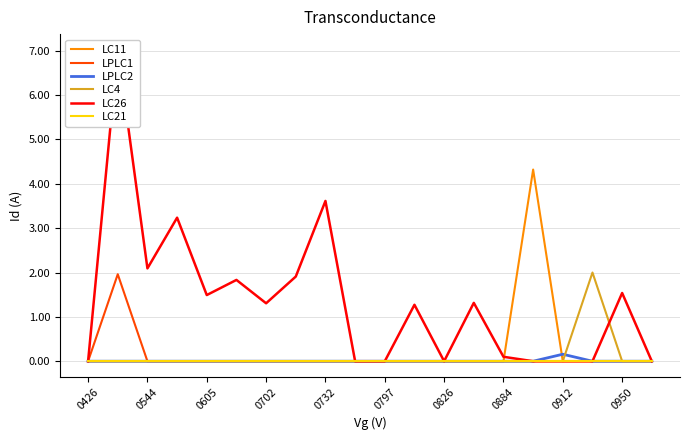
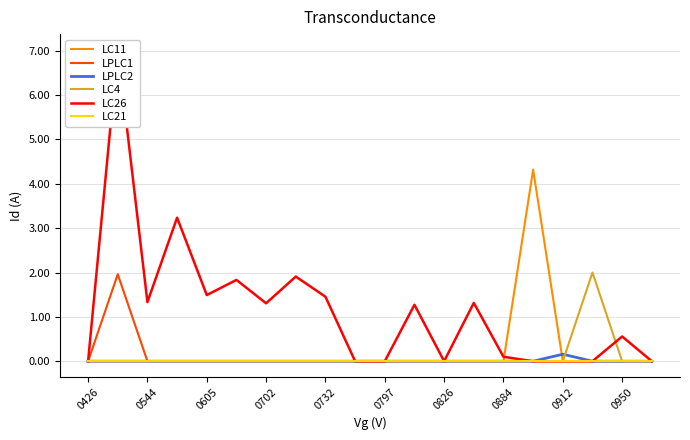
LC26, 0544: 2.1 -> 1.3
LC26, 0732: 3.6 -> 1.5
LC26, 0950: 1.5 -> 0.6
